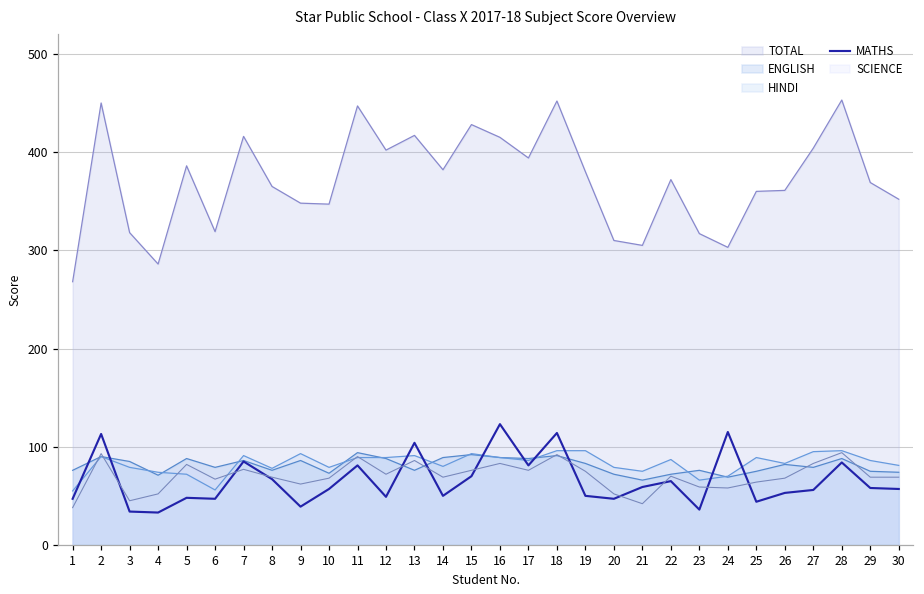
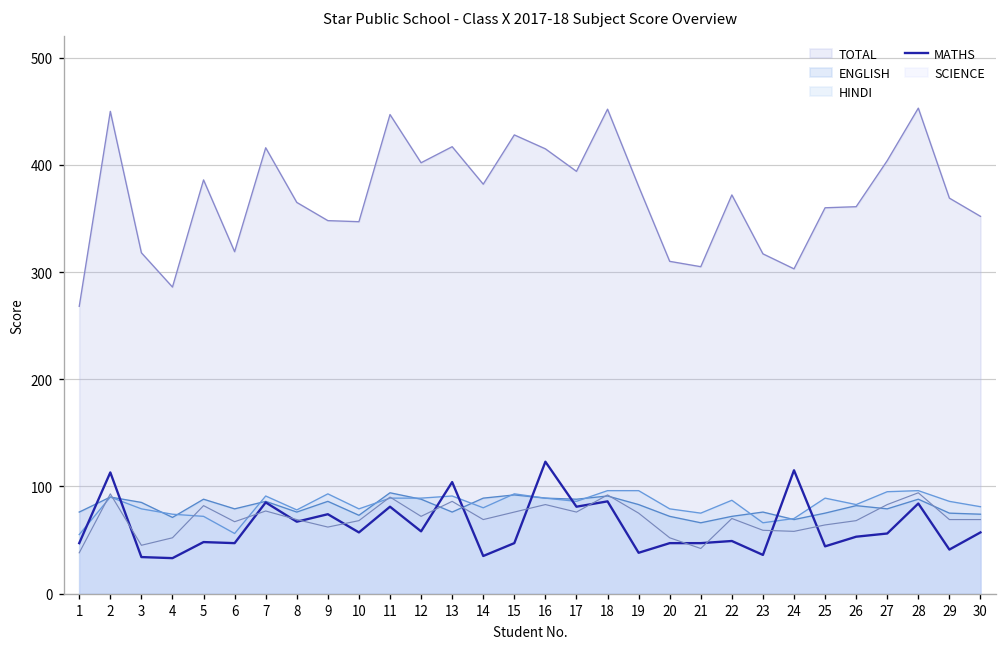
MATHS, 9: 40 -> 70
MATHS, 12: 50 -> 60
MATHS, 14: 50 -> 40
MATHS, 15: 70 -> 50
MATHS, 18: 110 -> 90
MATHS, 19: 50 -> 40
MATHS, 21: 60 -> 50
MATHS, 22: 70 -> 50
MATHS, 29: 60 -> 40
